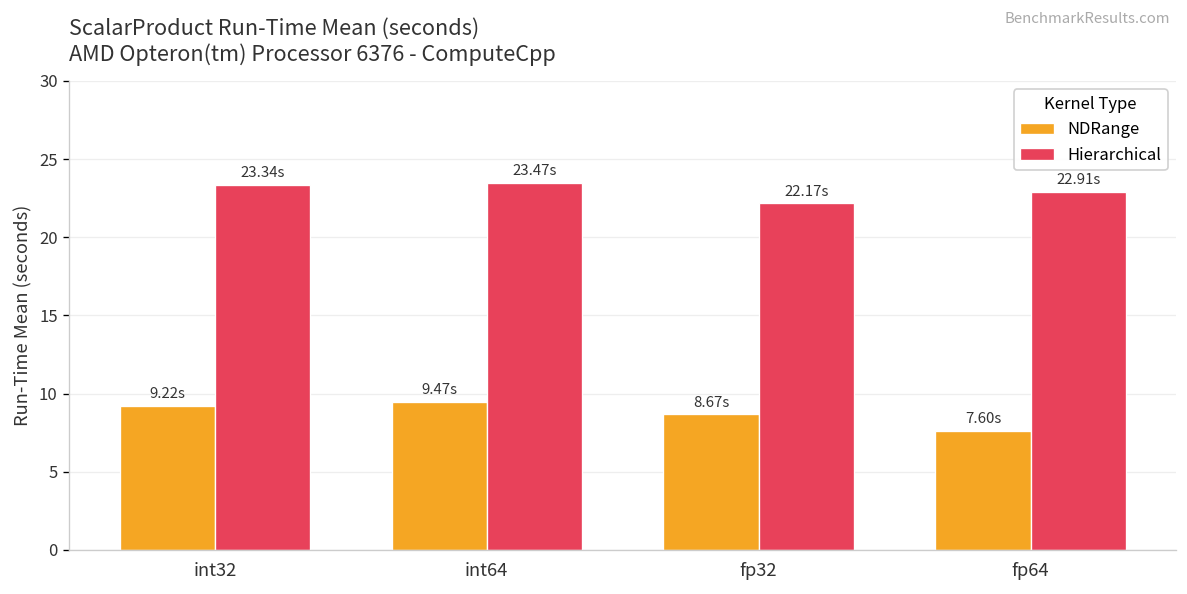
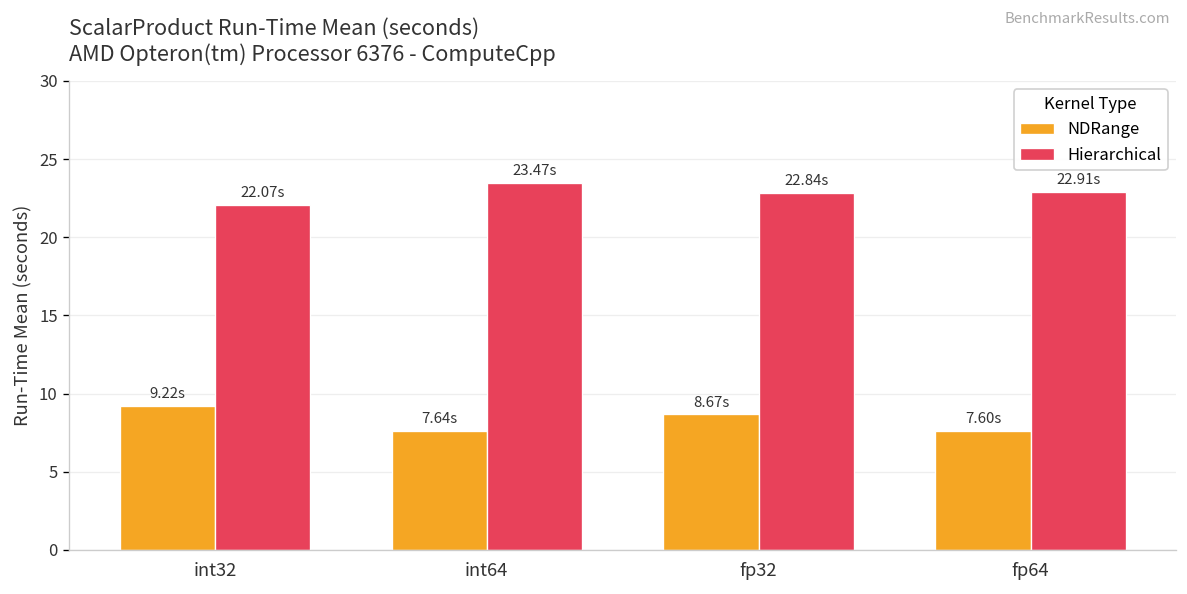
Hierarchical, int32: 23.34s -> 22.07s
NDRange, int64: 9.47s -> 7.64s
Hierarchical, fp32: 22.17s -> 22.84s
